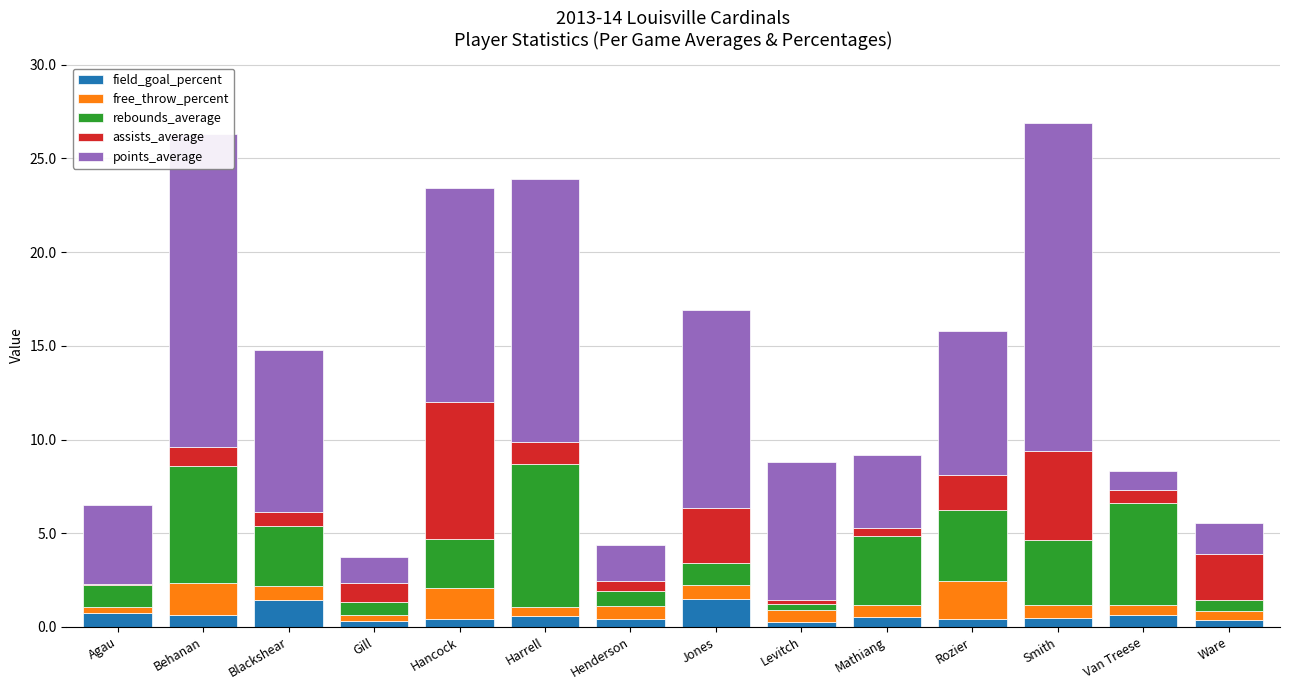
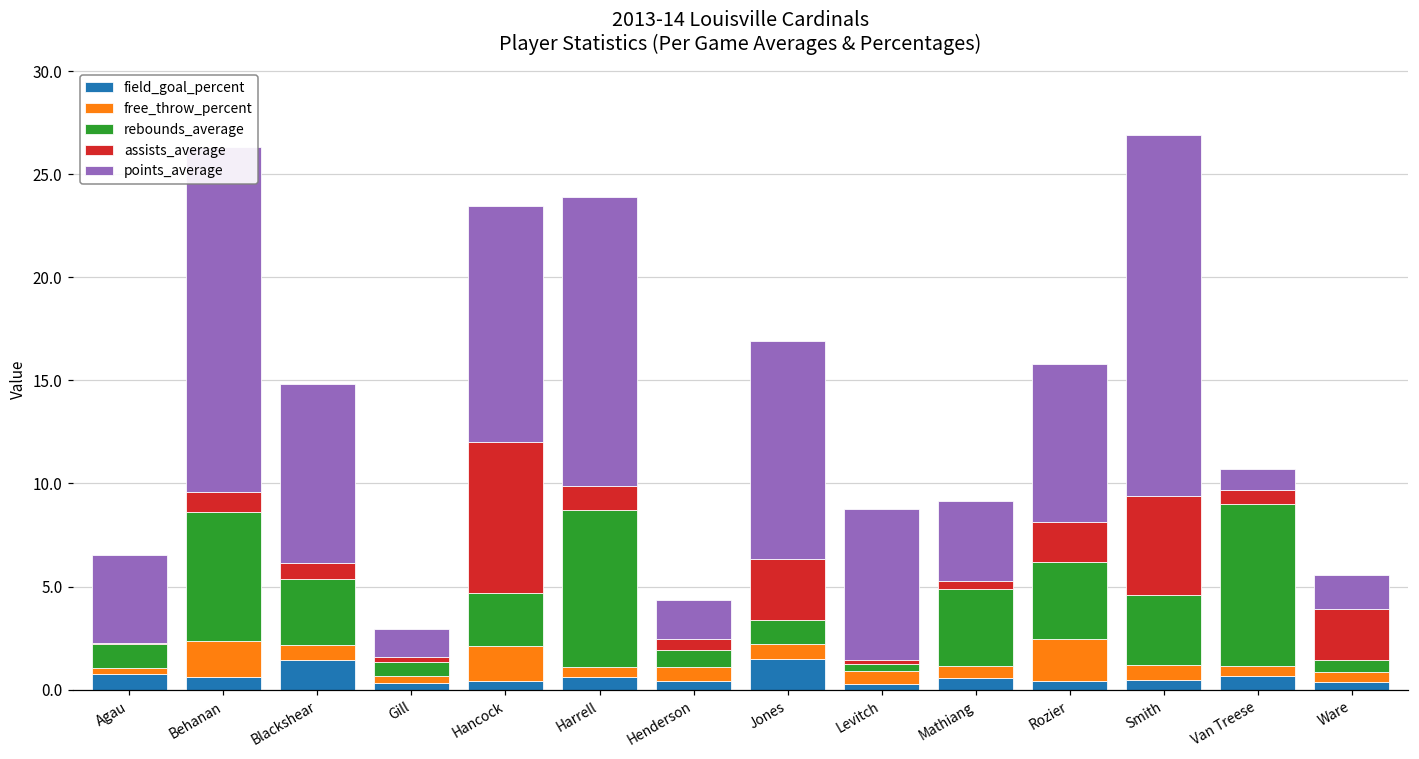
assists_average, Gill: 1.0 -> 0.2
rebounds_average, Van Treese: 5.5 -> 7.9
